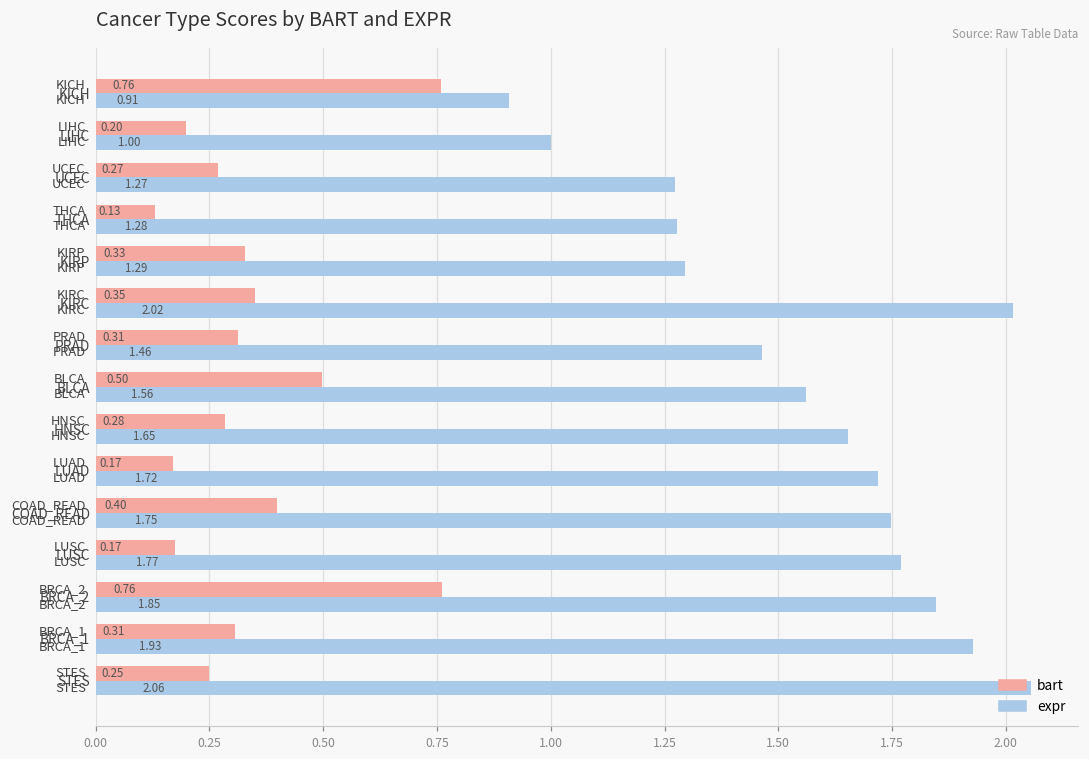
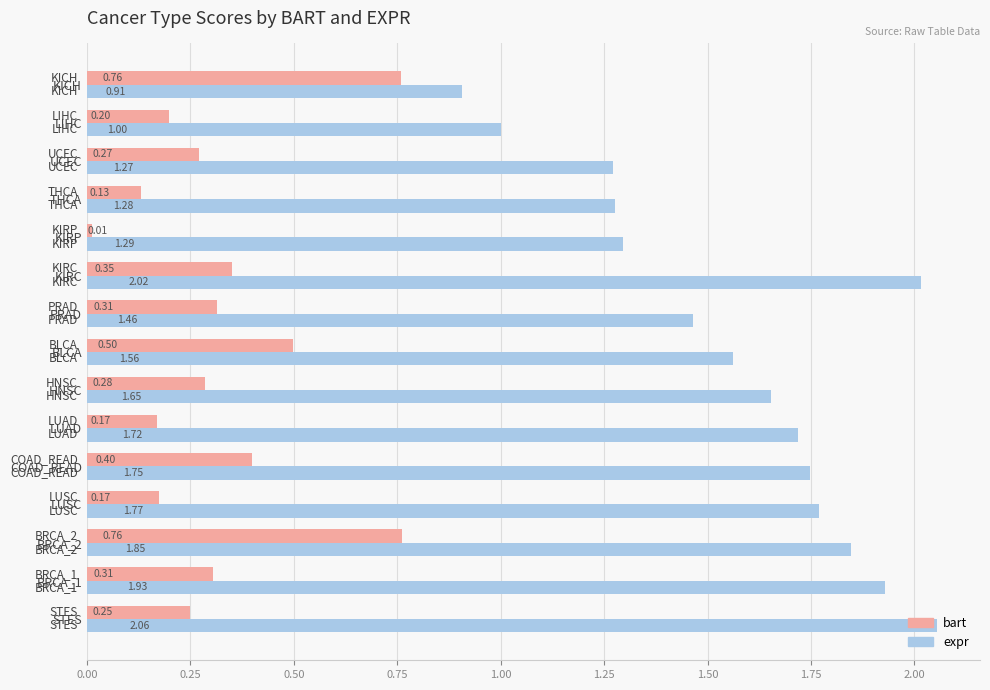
bart, KIRP: 0.33 -> 0.01
